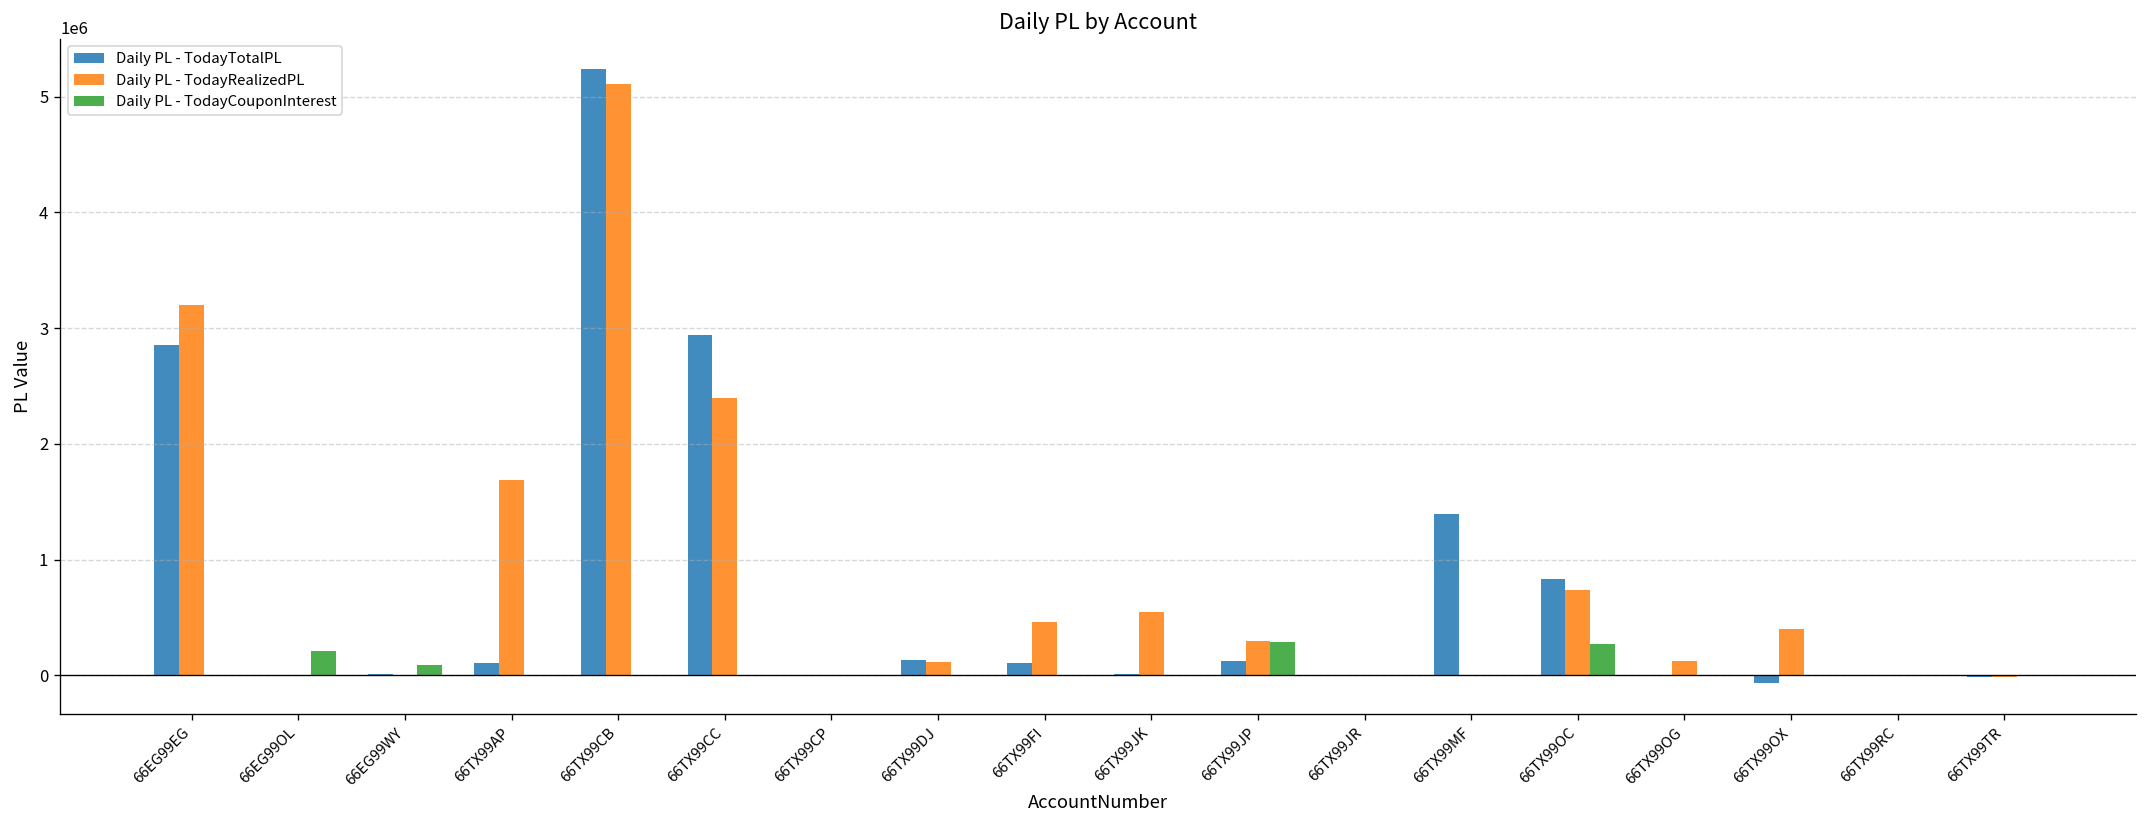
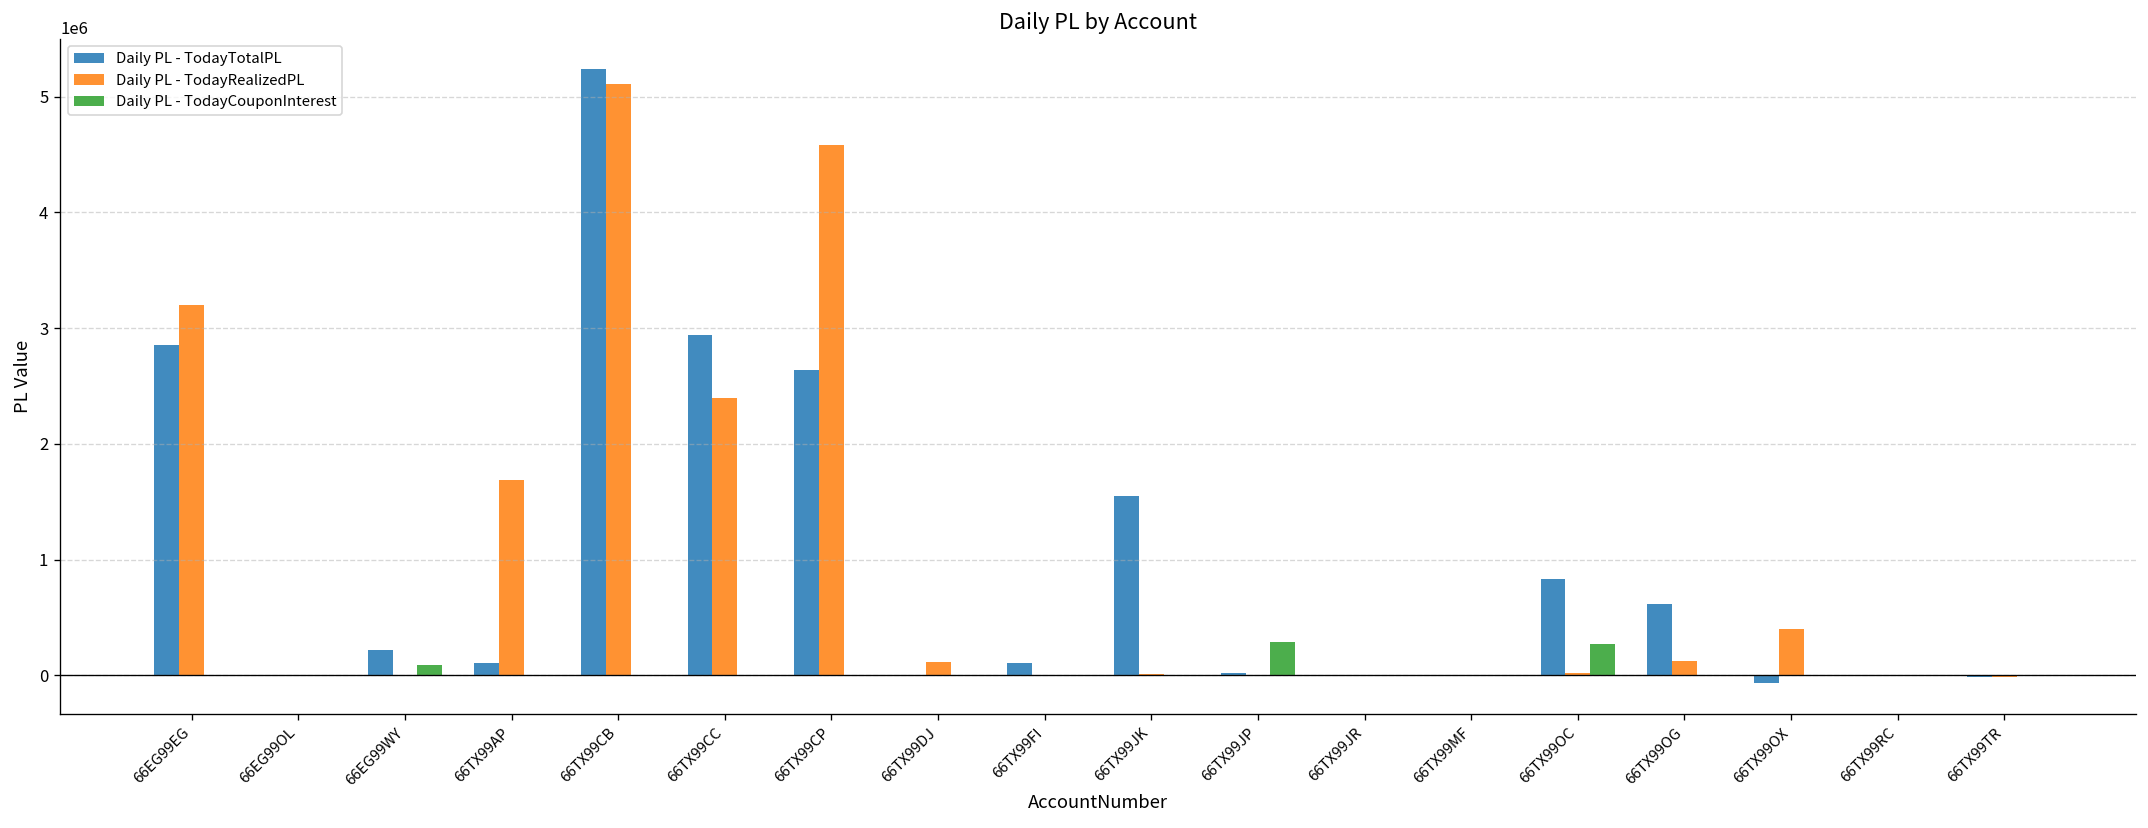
Daily PL - TodayCouponInterest, 66EG99OL: 200000 -> 0
Daily PL - TodayTotalPL, 66EG99WY: 0 -> 200000
Daily PL - TodayTotalPL, 66TX99CP: 0 -> 2600000
Daily PL - TodayRealizedPL, 66TX99CP: 0 -> 4600000
Daily PL - TodayTotalPL, 66TX99DJ: 100000 -> 0
Daily PL - TodayRealizedPL, 66TX99FI: 500000 -> 0
Daily PL - TodayTotalPL, 66TX99JK: 0 -> 1500000
Daily PL - TodayRealizedPL, 66TX99JK: 600000 -> 0
Daily PL - TodayTotalPL, 66TX99JP: 100000 -> 0
Daily PL - TodayRealizedPL, 66TX99JP: 300000 -> 0
Daily PL - TodayTotalPL, 66TX99MF: 1400000 -> 0
Daily PL - TodayRealizedPL, 66TX99OC: 700000 -> 0
Daily PL - TodayTotalPL, 66TX99OG: 0 -> 600000
